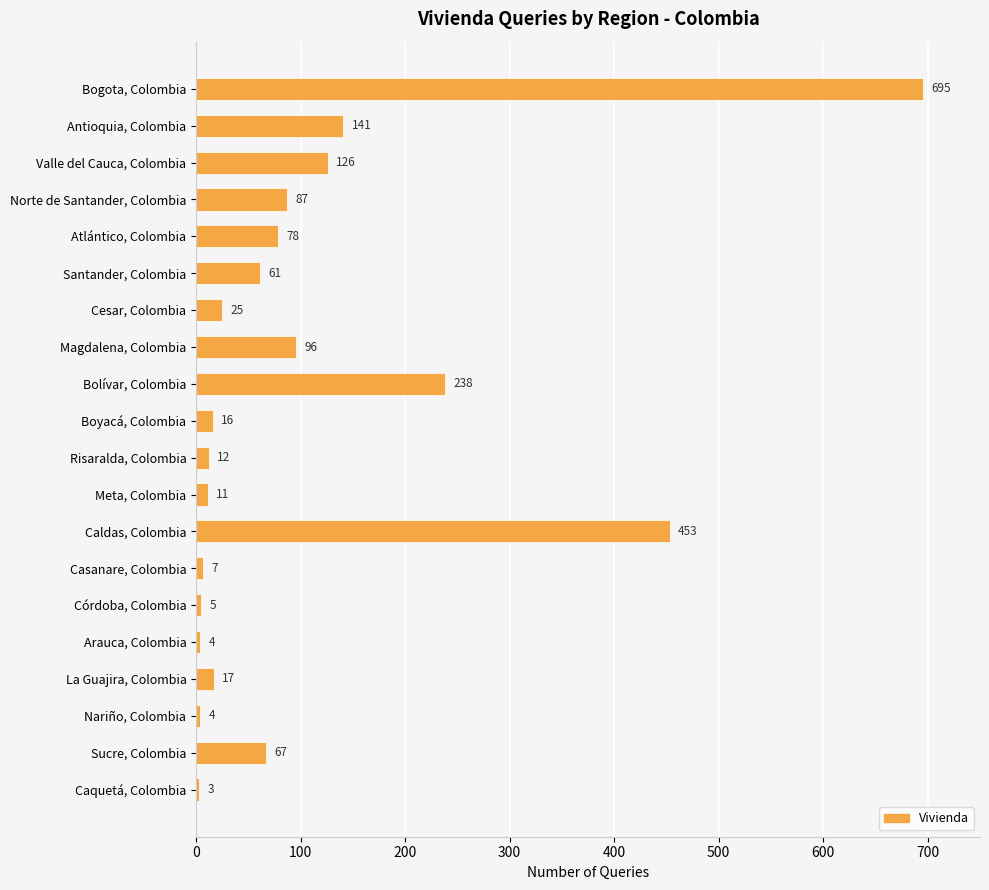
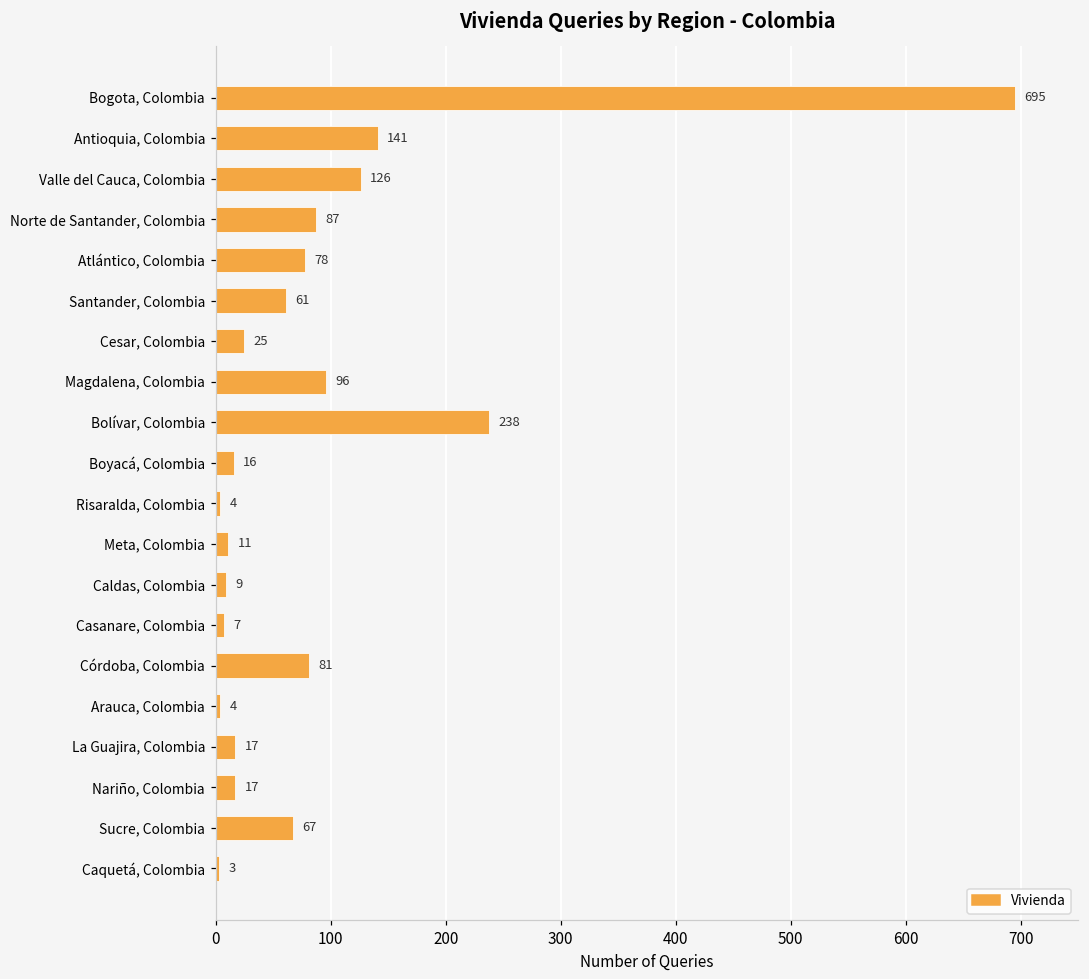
Risaralda, Colombia: 12 -> 4
Caldas, Colombia: 453 -> 9
Córdoba, Colombia: 5 -> 81
Nariño, Colombia: 4 -> 17
